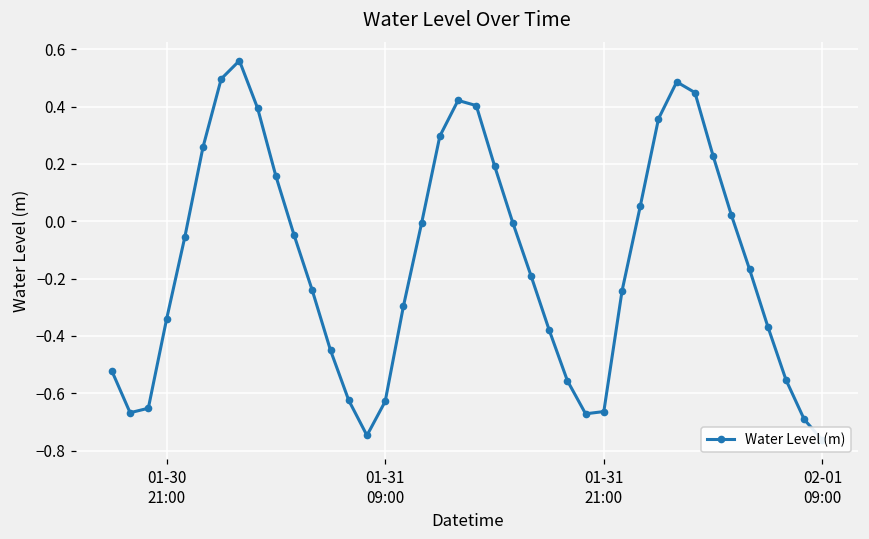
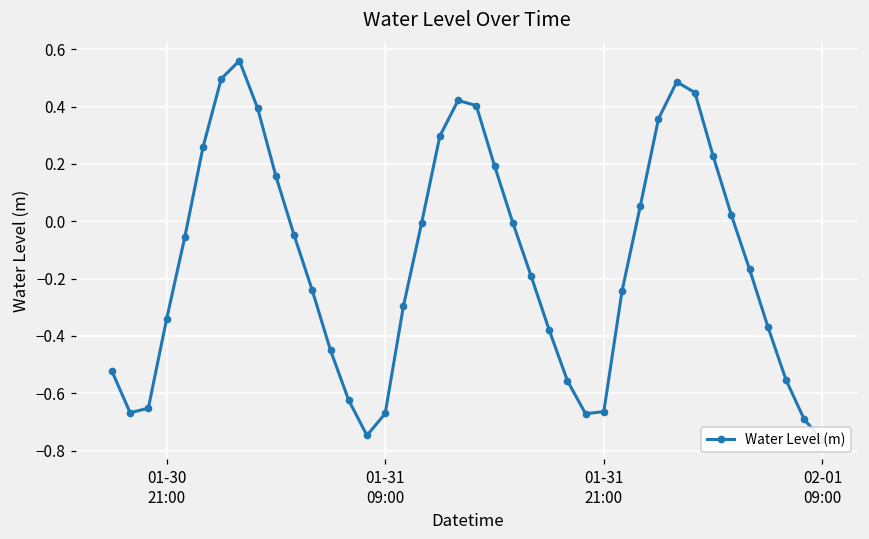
01-31 09:00: -0.63 -> -0.67
